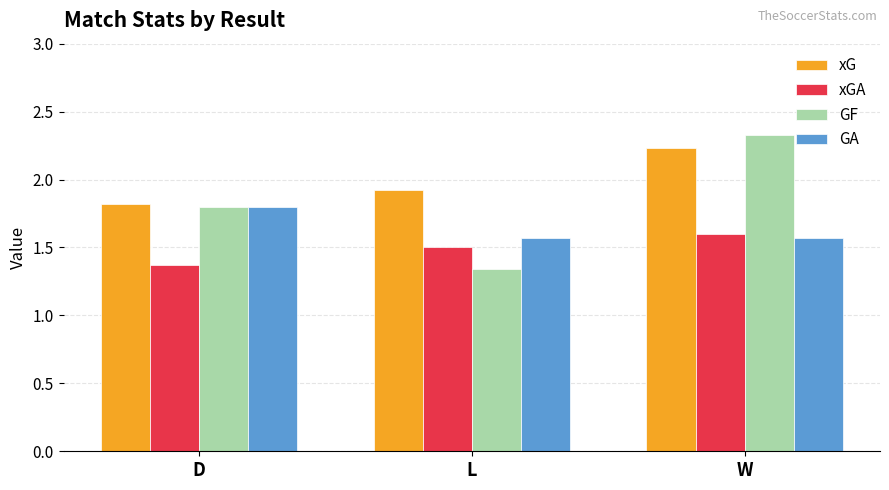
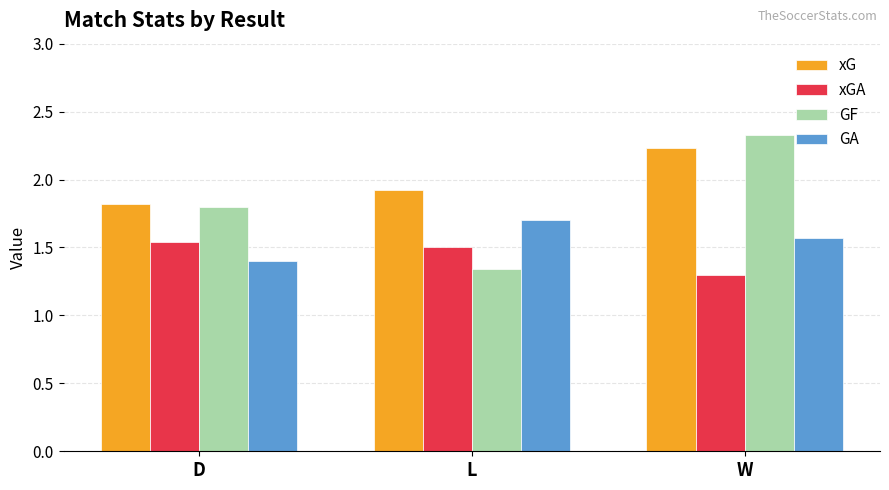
xGA, D: 1.37 -> 1.54
GA, D: 1.8 -> 1.4
GA, L: 1.57 -> 1.70
xGA, W: 1.6 -> 1.3
